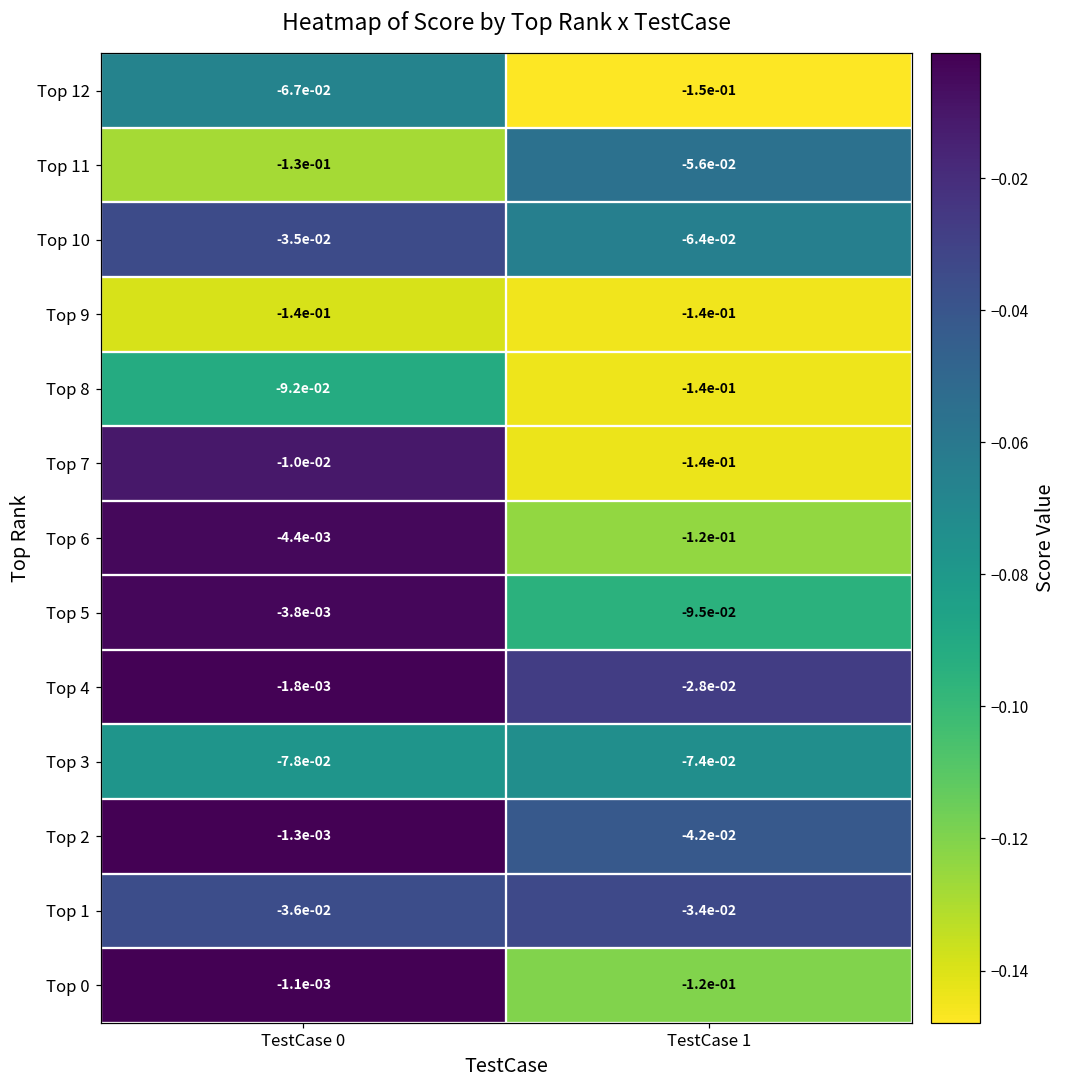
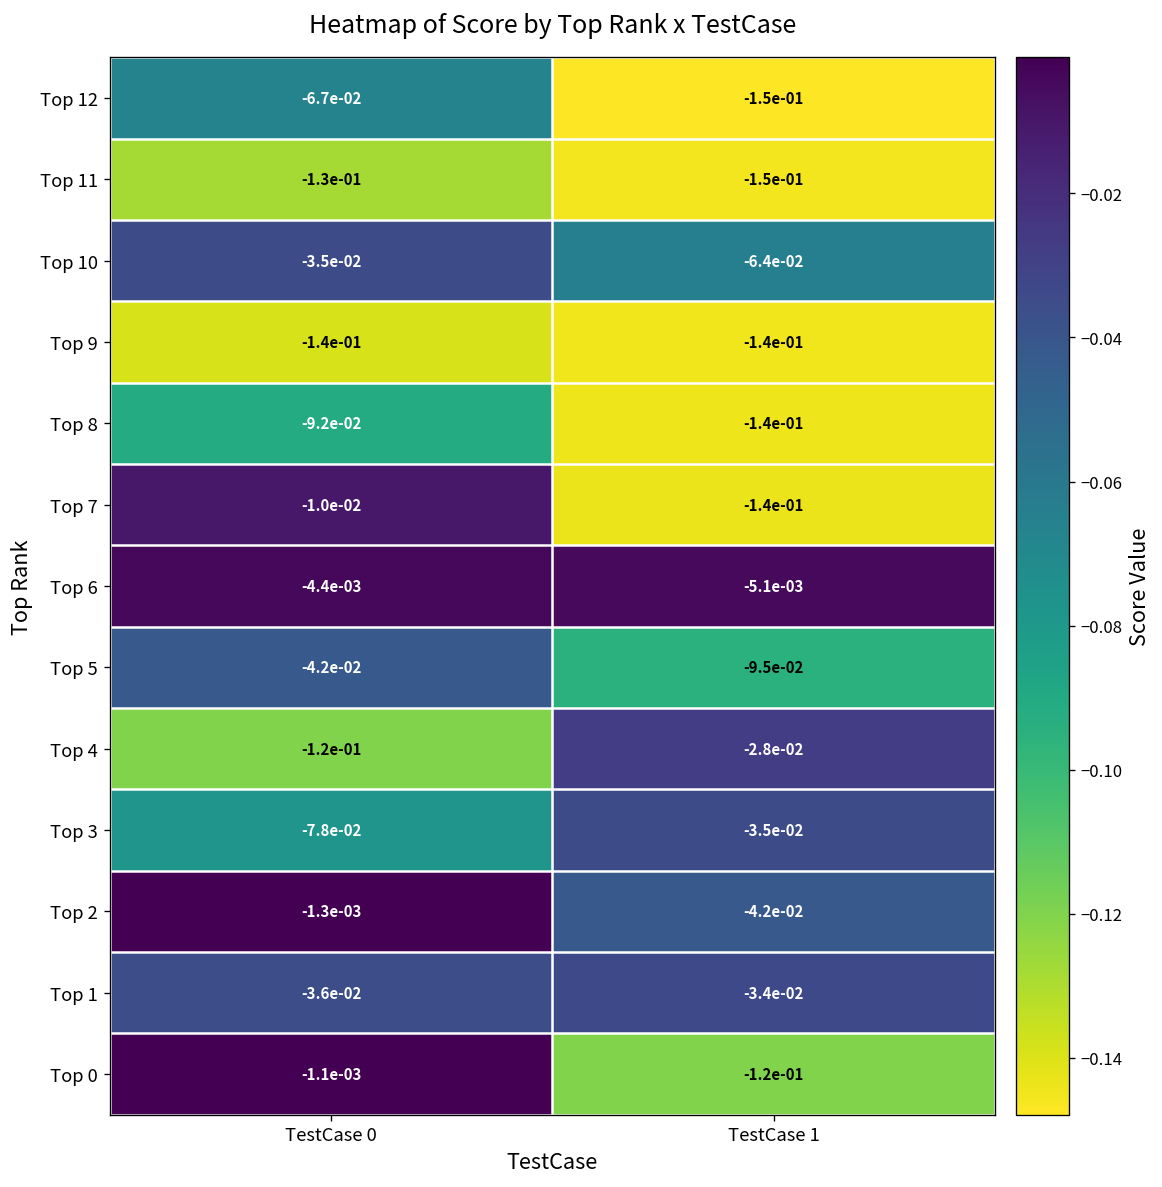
Top 11, TestCase 1: -5.6e-02 -> -1.5e-01
Top 6, TestCase 1: -1.2e-01 -> -5.1e-03
Top 5, TestCase 0: -3.8e-03 -> -4.2e-02
Top 4, TestCase 0: -1.8e-03 -> -1.2e-01
Top 3, TestCase 1: -7.4e-02 -> -3.5e-02
